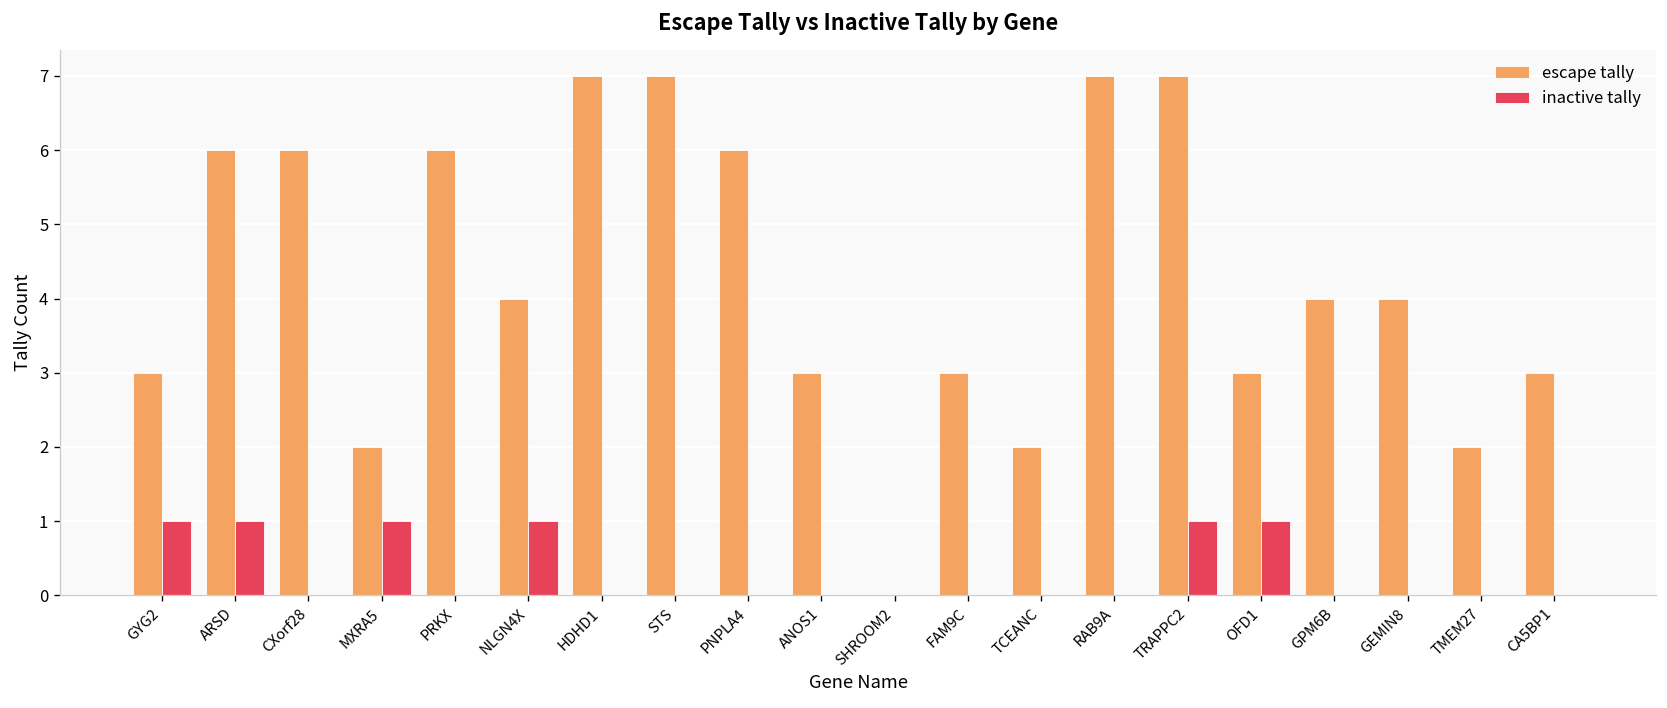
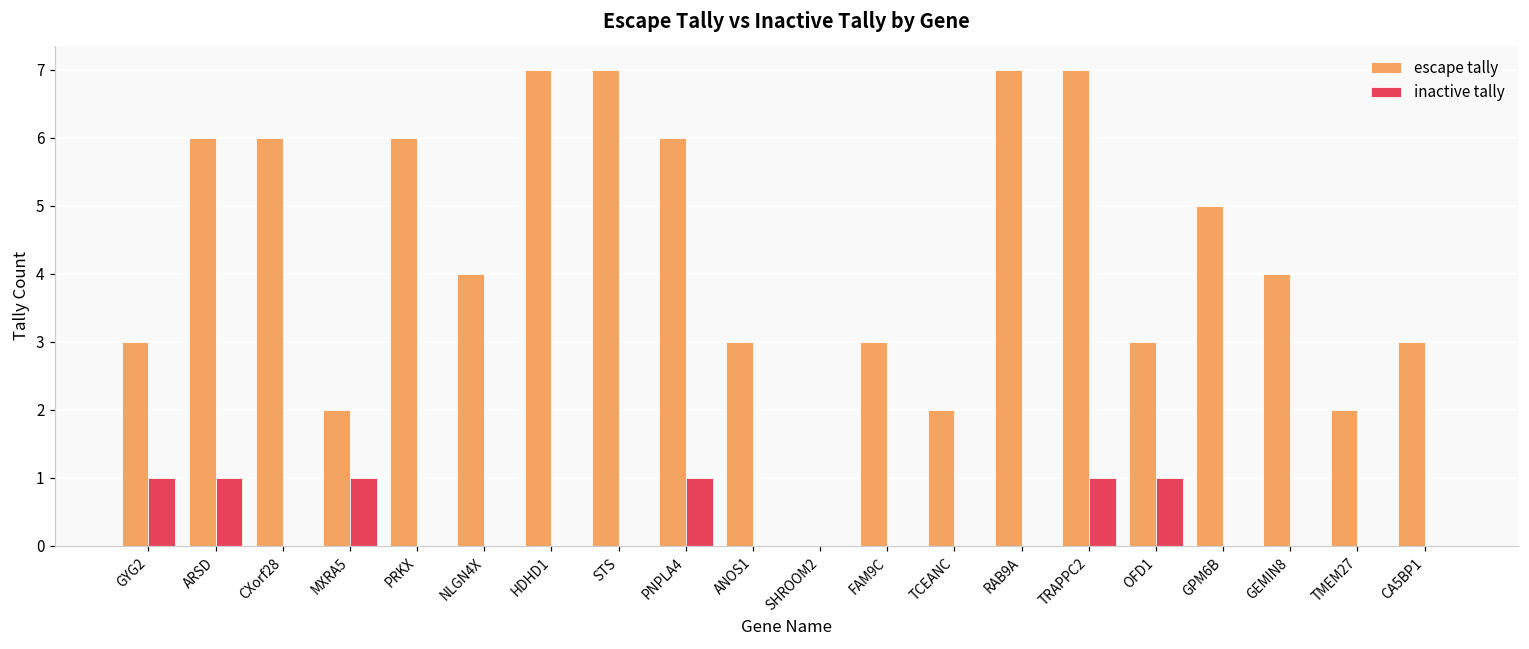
inactive tally, NLGN4X: 1 -> 0
inactive tally, PNPLA4: 0 -> 1
escape tally, GPM6B: 4 -> 5
